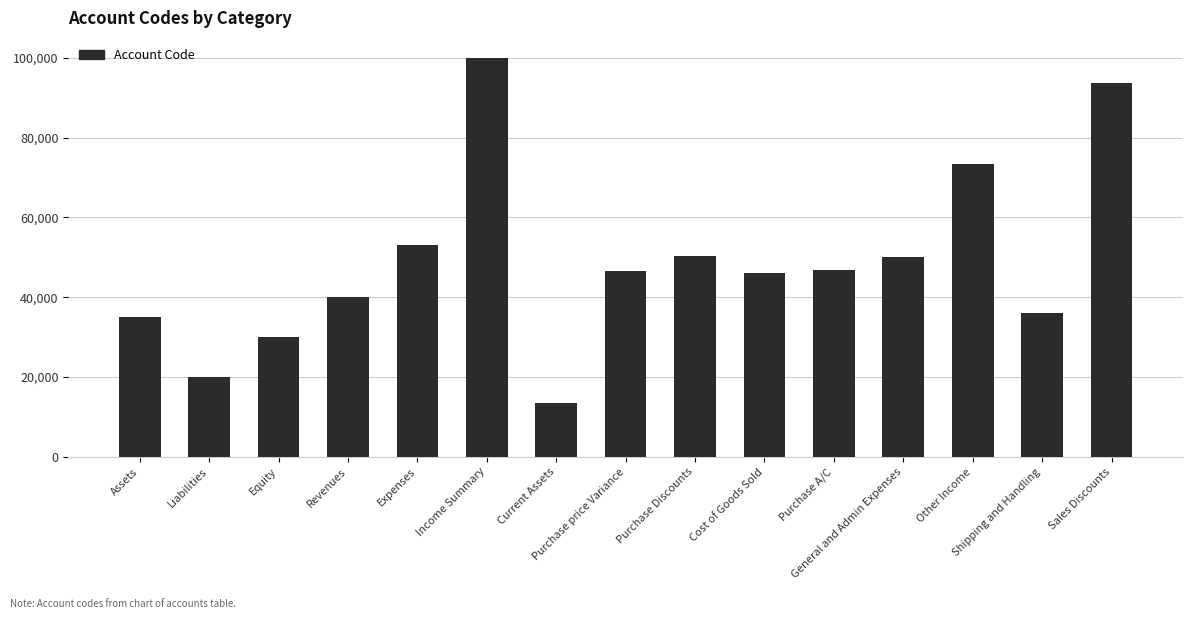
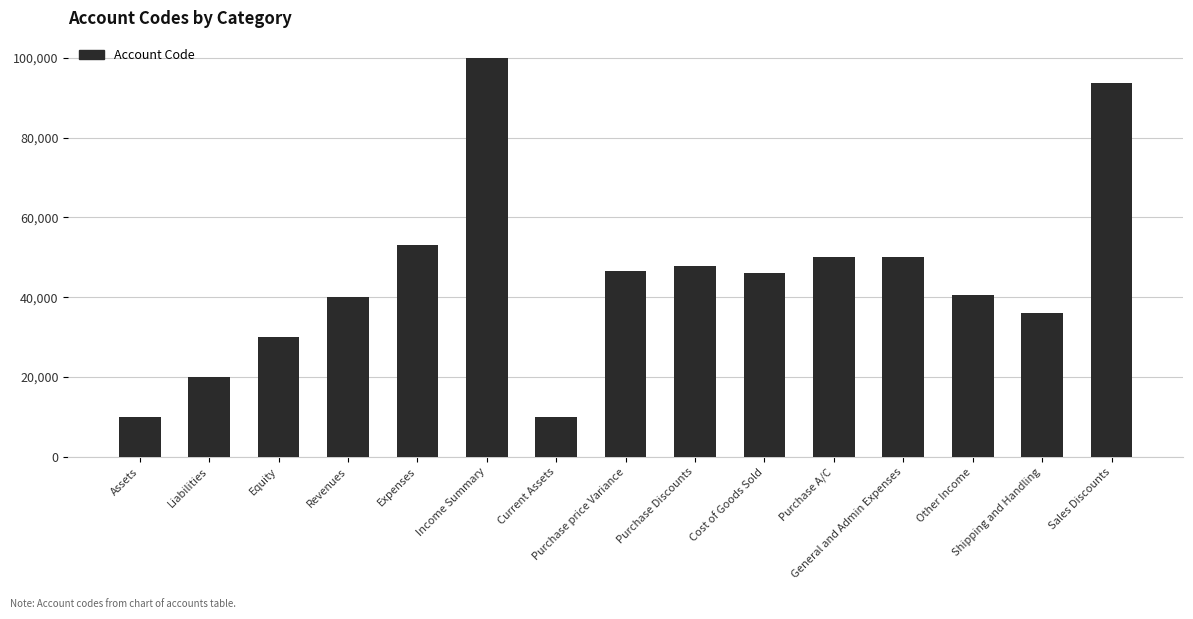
Assets: 35,000 -> 10,000
Current Assets: 13,000 -> 10,000
Purchase Discounts: 50,000 -> 48,000
Purchase A/C: 47,000 -> 50,000
Other Income: 73,000 -> 41,000
